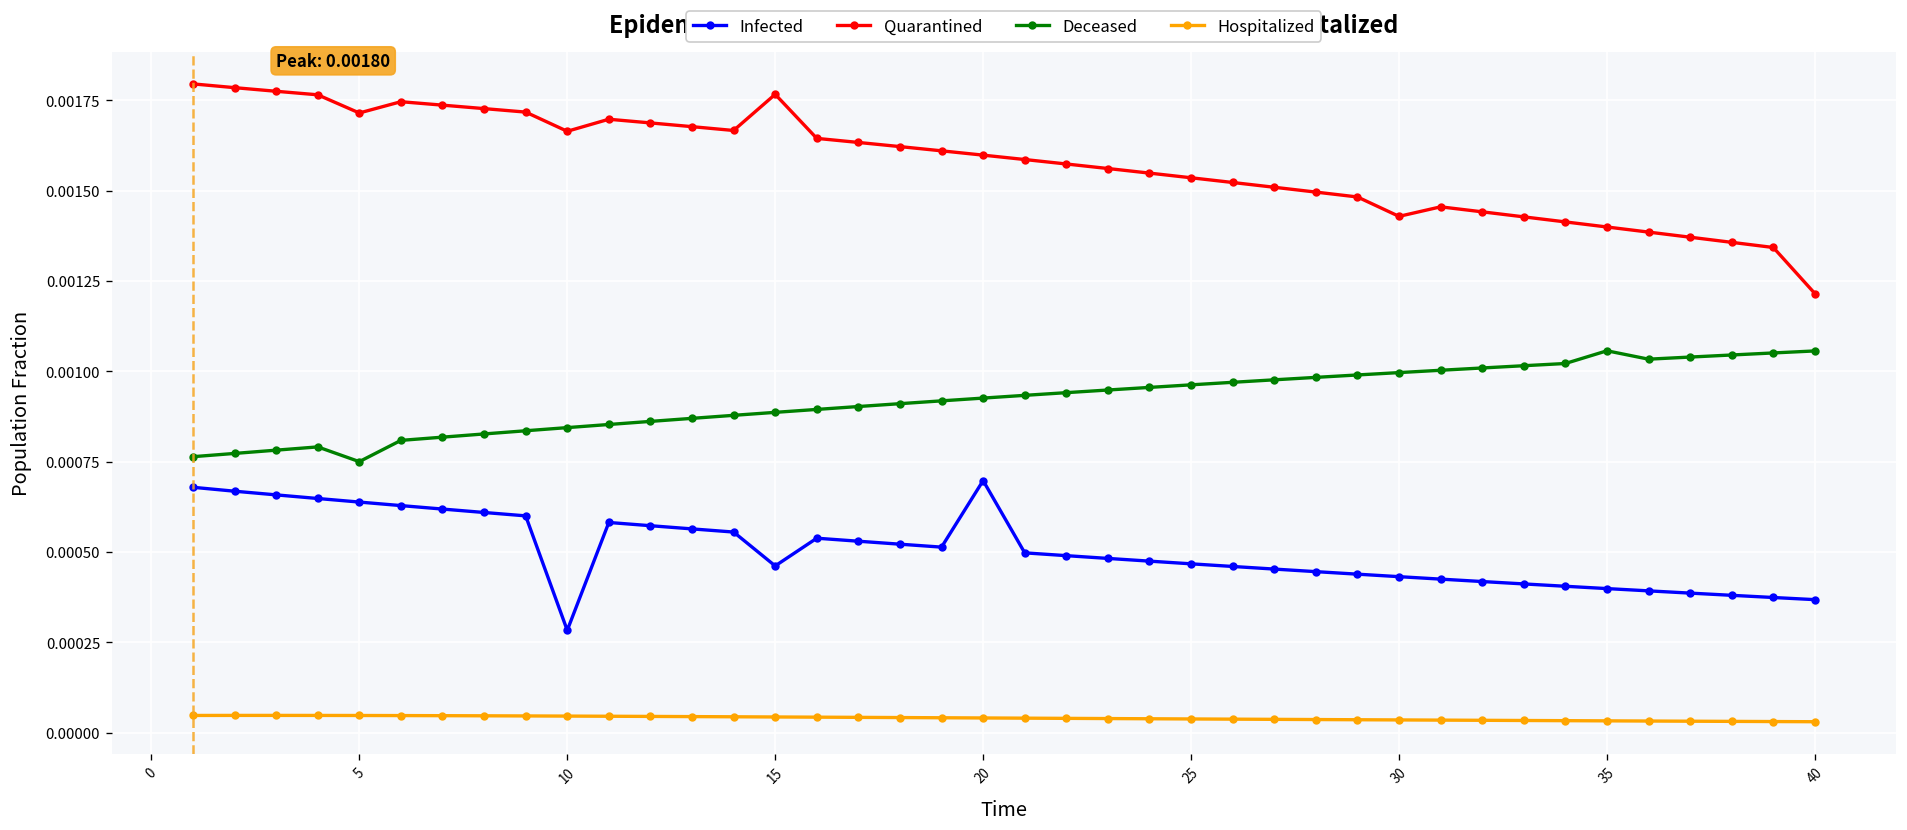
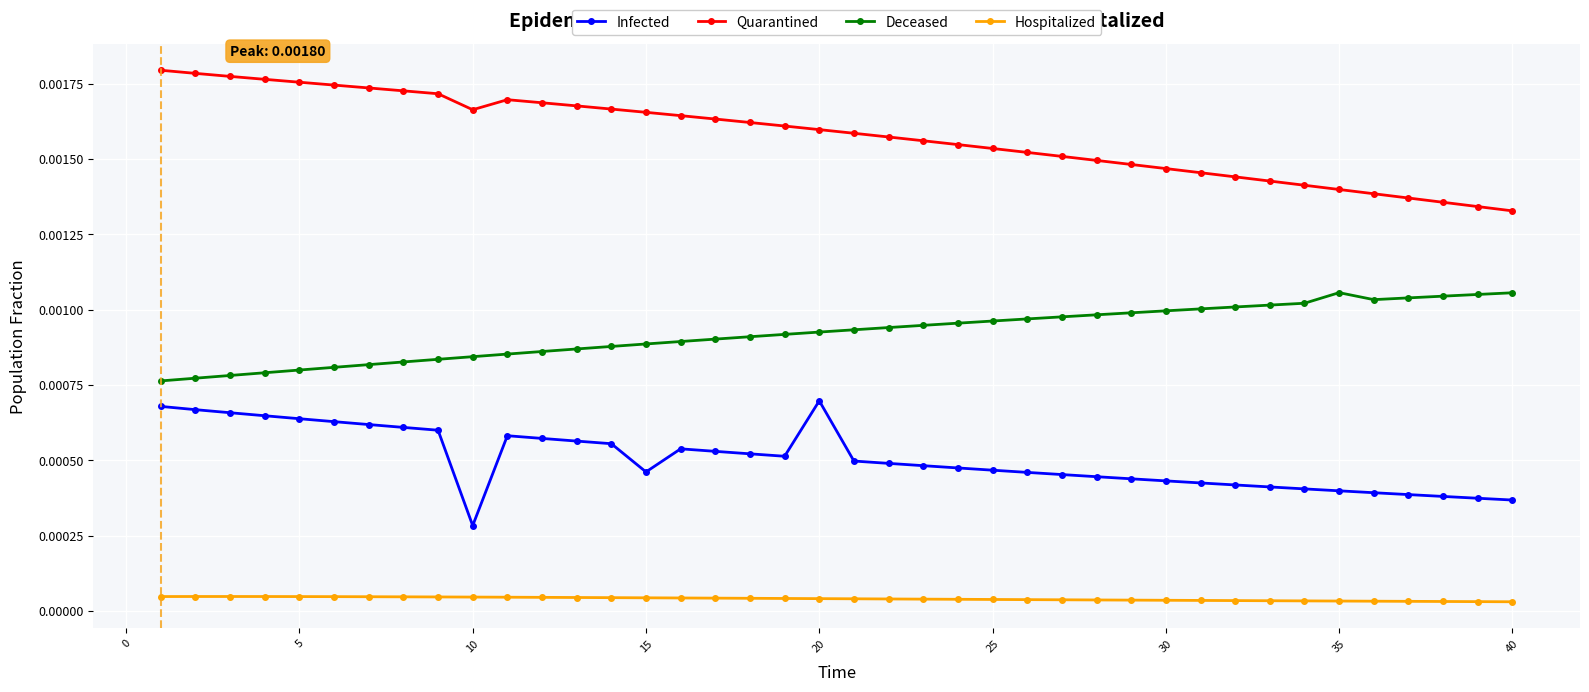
Quarantined, 5: 0.00171 -> 0.00176
Deceased, 5: 0.00075 -> 0.00080
Quarantined, 15: 0.00177 -> 0.00166
Quarantined, 30: 0.00143 -> 0.00147
Quarantined, 40: 0.00122 -> 0.00133
